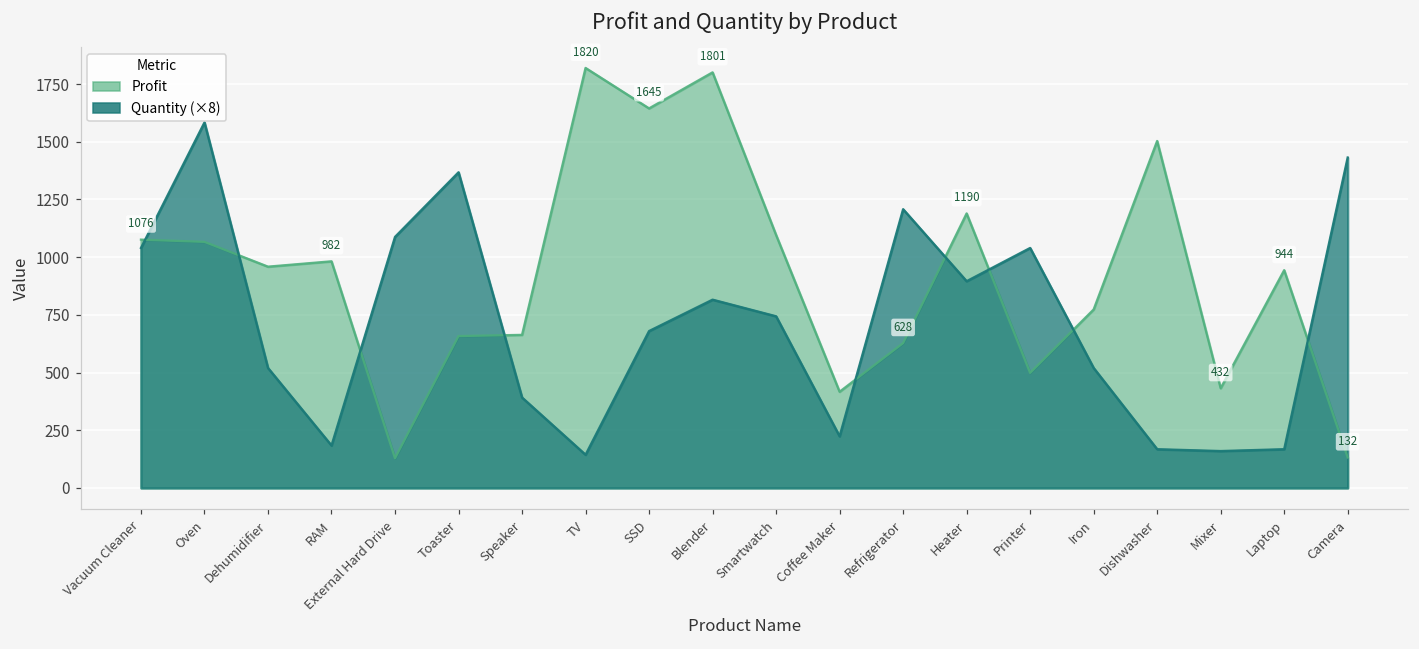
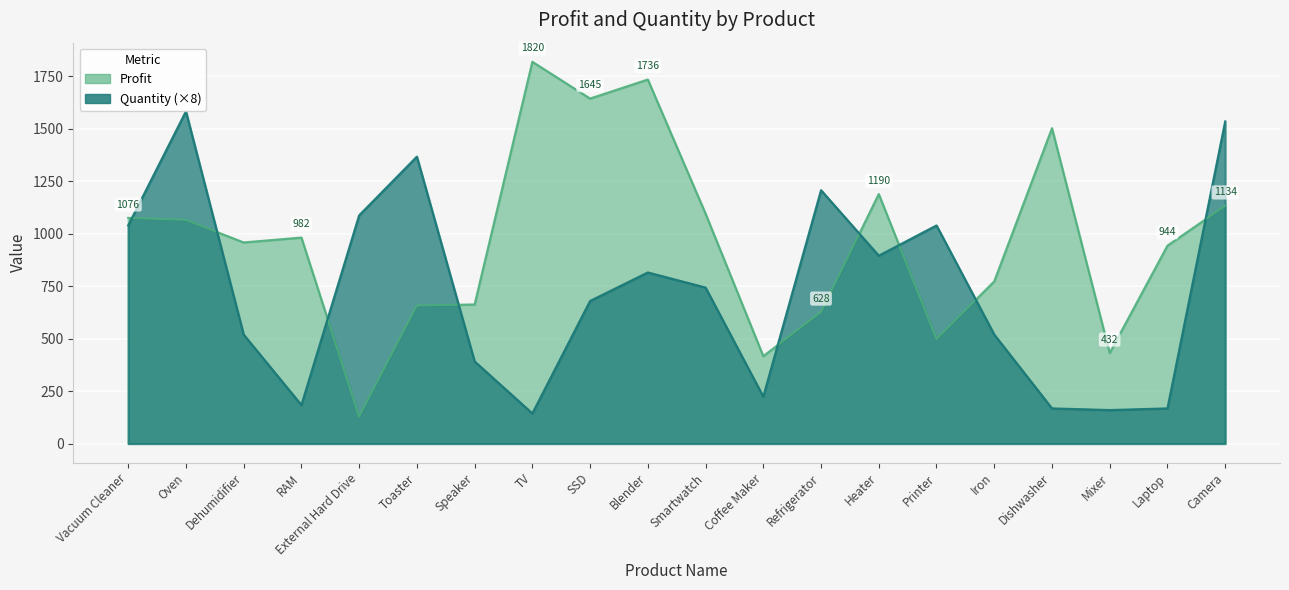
Profit, Blender: 1801 -> 1736
Profit, Camera: 132 -> 1134
Quantity (×8), Camera: 1430 -> 1540
